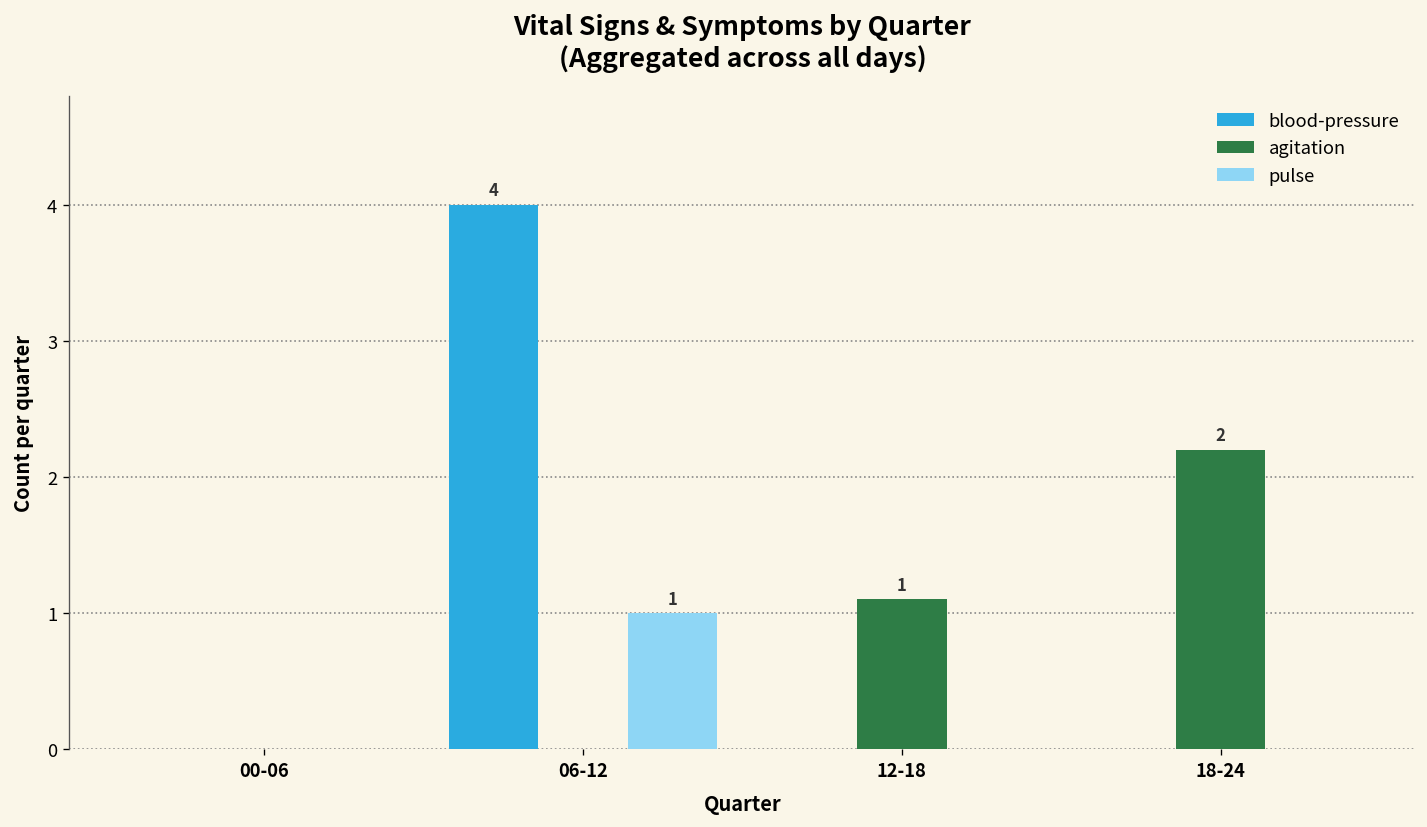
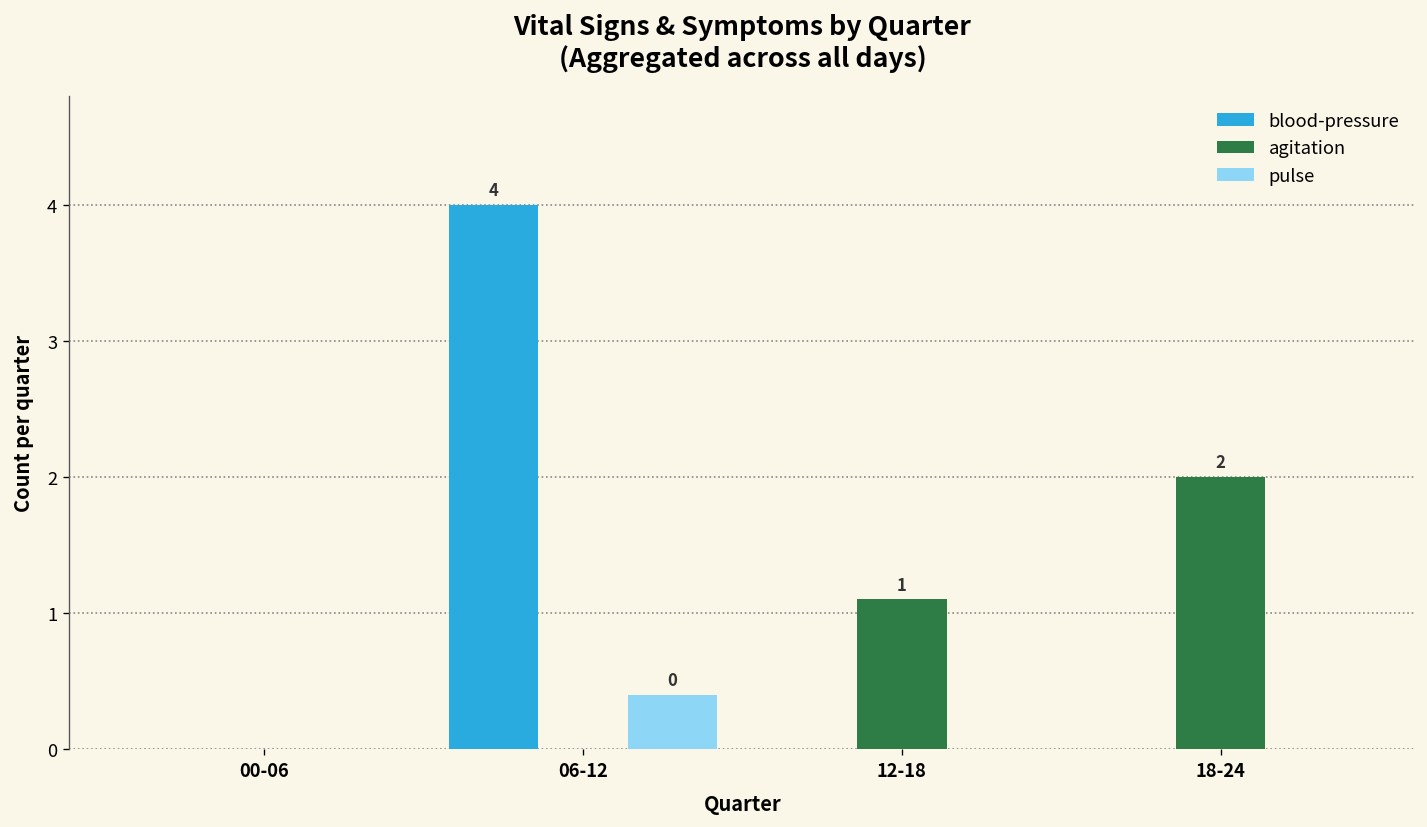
pulse, 06-12: 1 -> 0
agitation, 18-24: 2.2 -> 2.0
